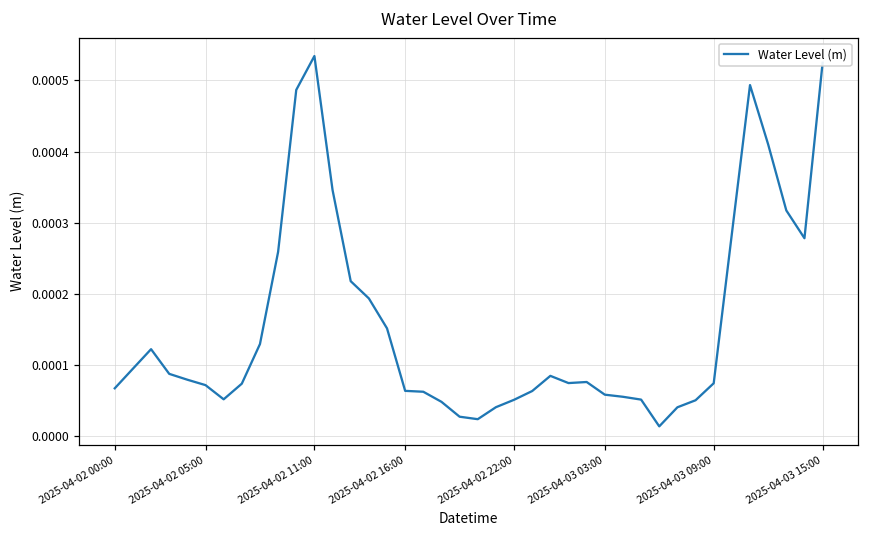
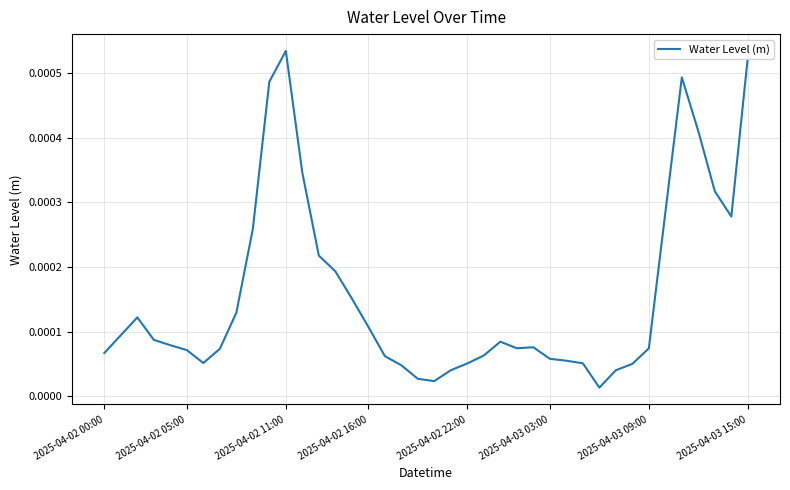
2025-04-02 16:00: 0.00006 -> 0.00011
